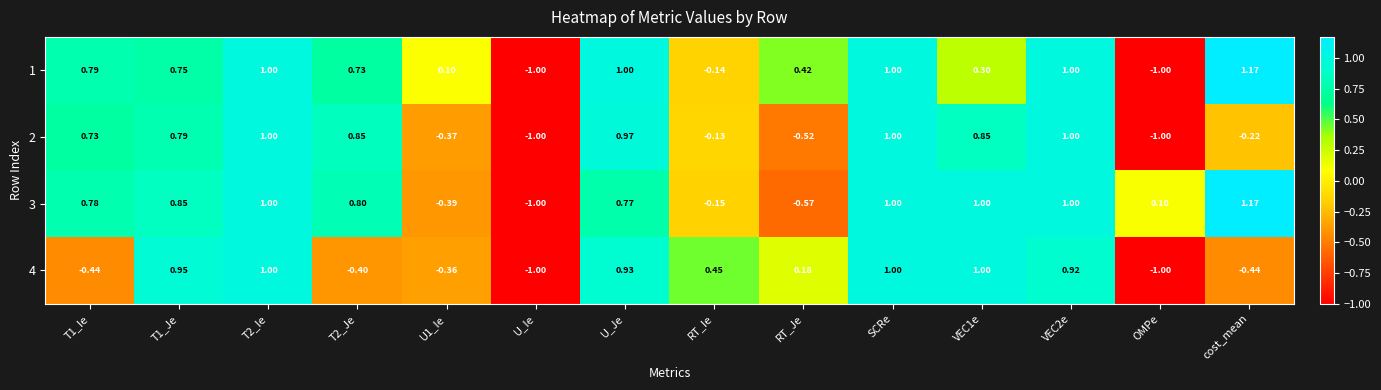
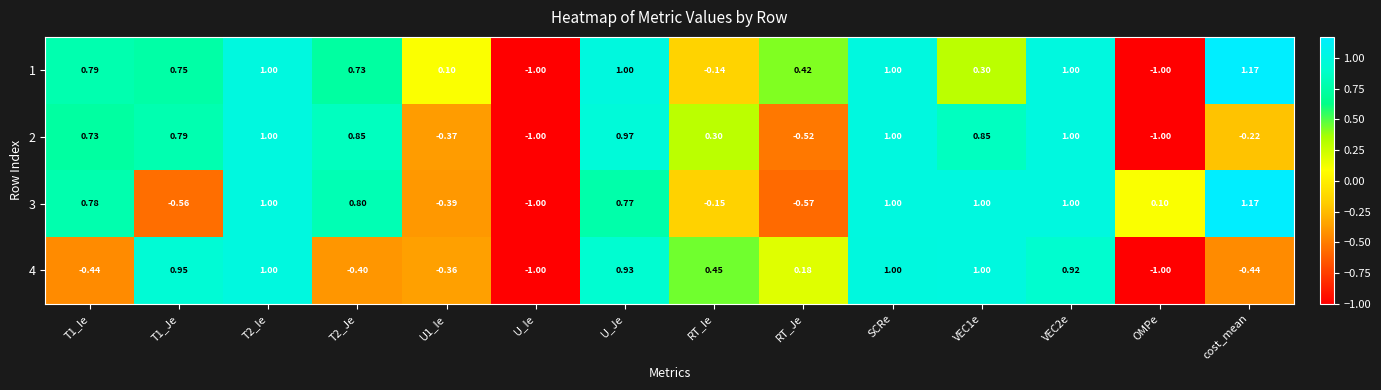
2, RT_Ie: -0.13 -> 0.30
3, T1_Je: 0.85 -> -0.56
